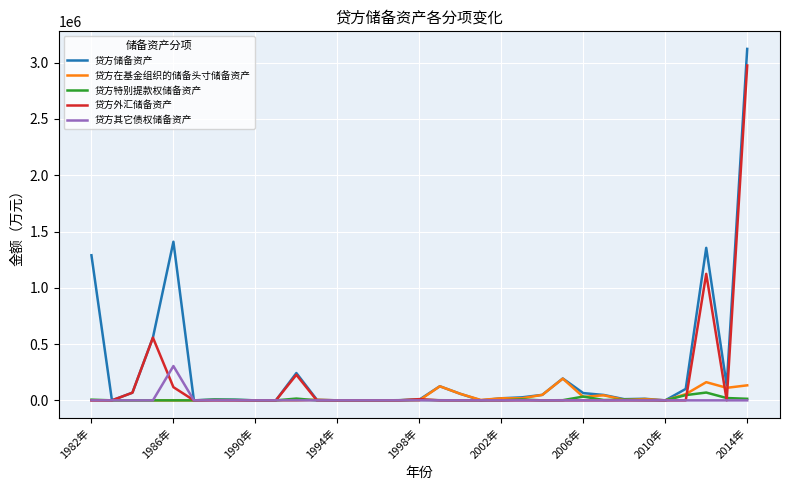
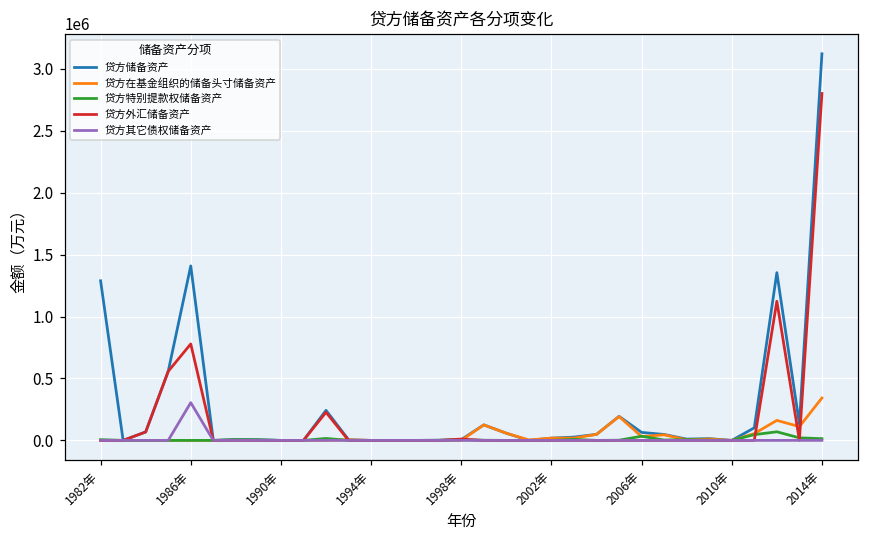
贷方外汇储备资产, 1986年: 120000 -> 780000
贷方在基金组织的储备头寸储备资产, 2014年: 130000 -> 340000
贷方外汇储备资产, 2014年: 2980000 -> 2800000
